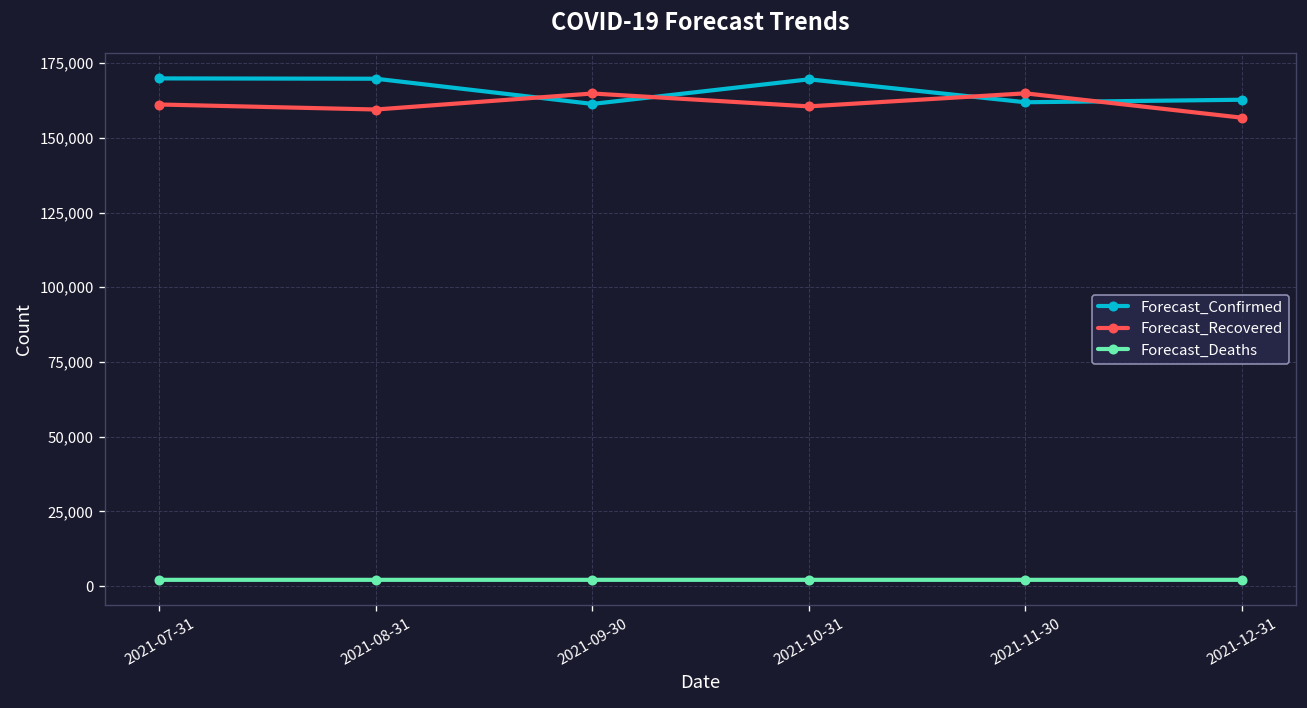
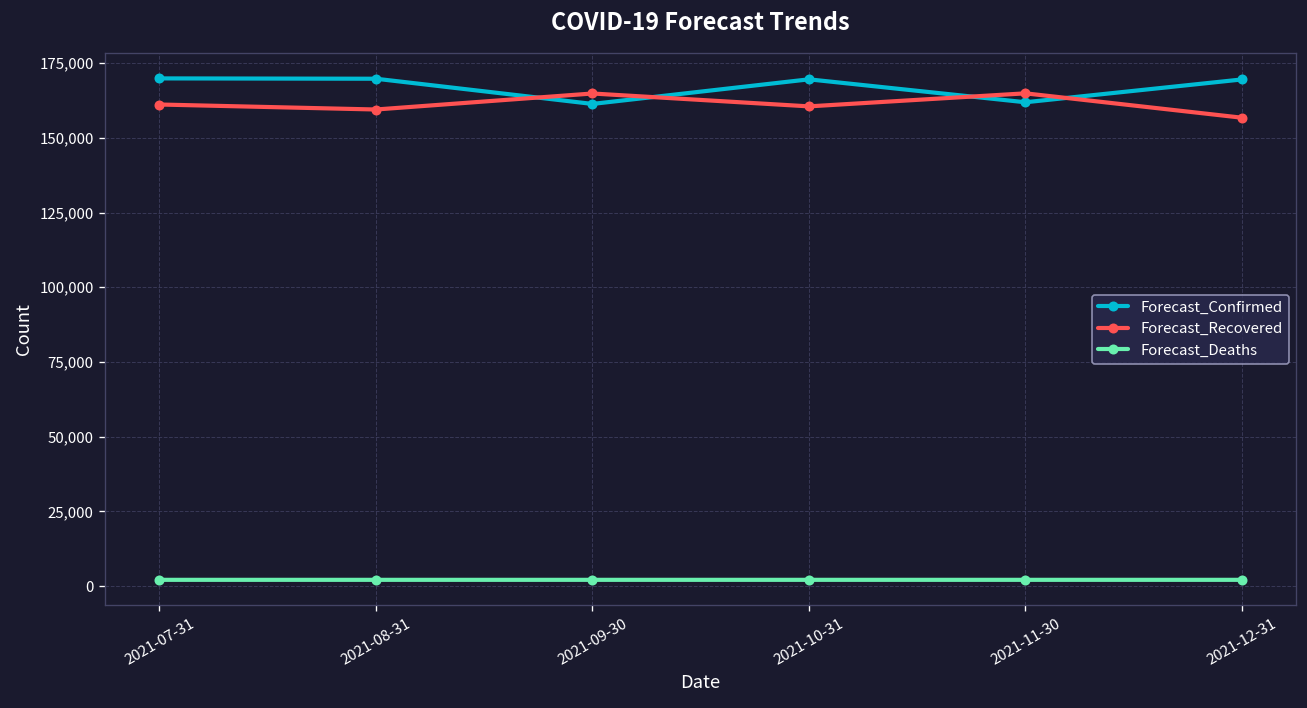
Forecast_Confirmed, 2021-12-31: 163,000 -> 170,000
